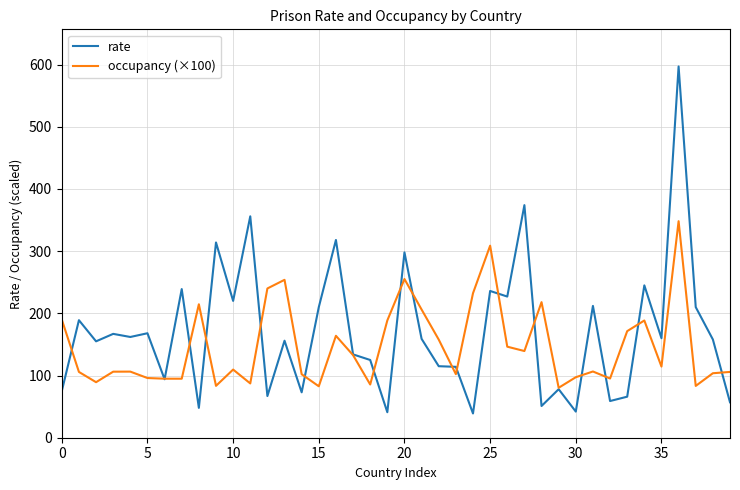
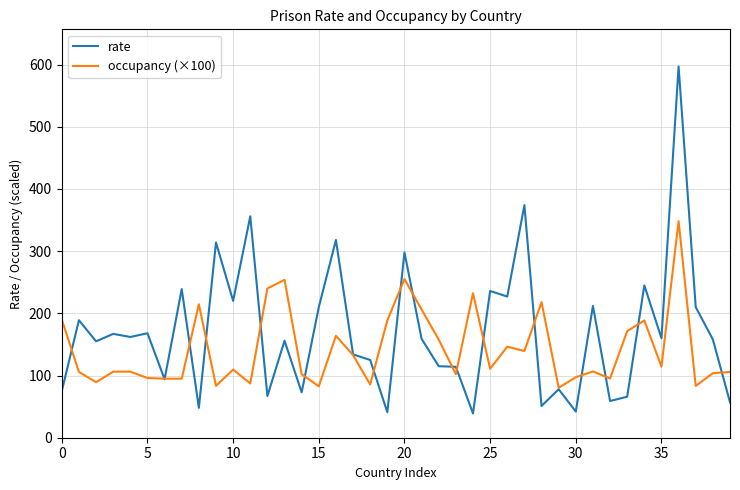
occupancy (×100), 25: 310 -> 110
